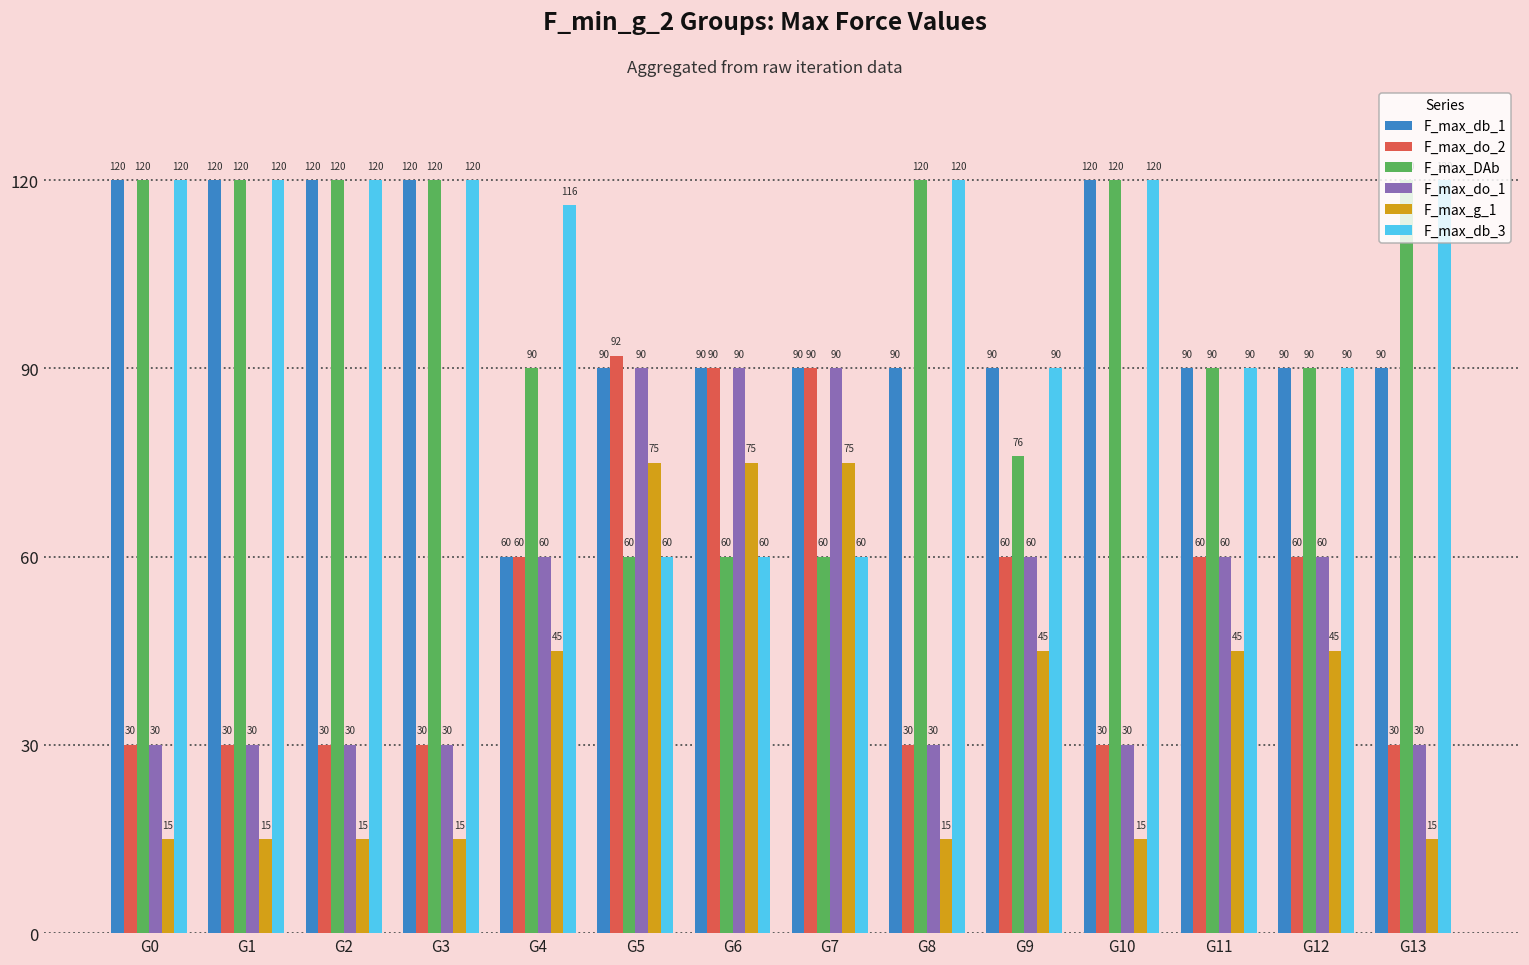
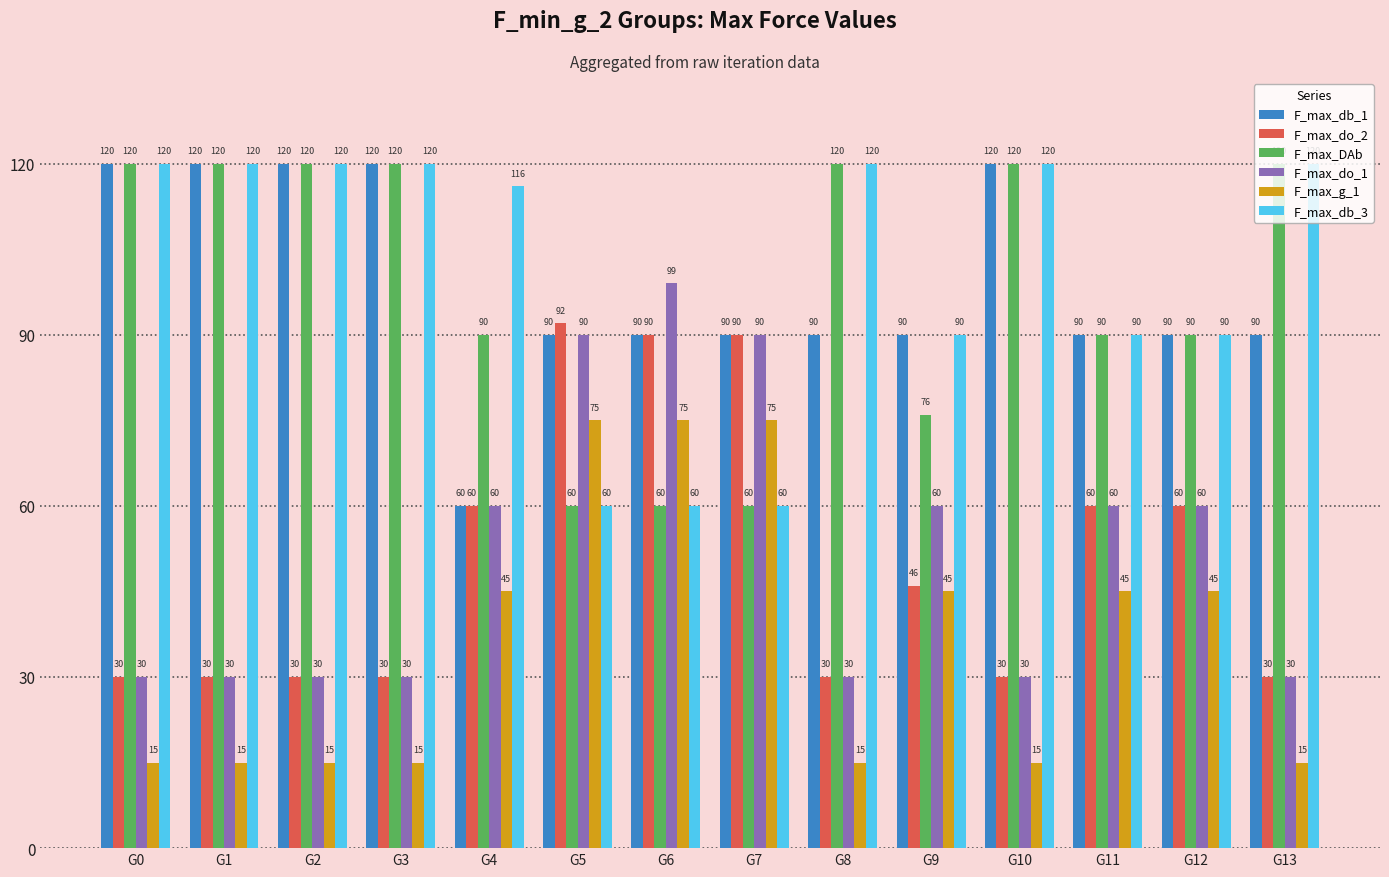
F_max_do_1, G6: 90 -> 99
F_max_do_2, G9: 60 -> 46
